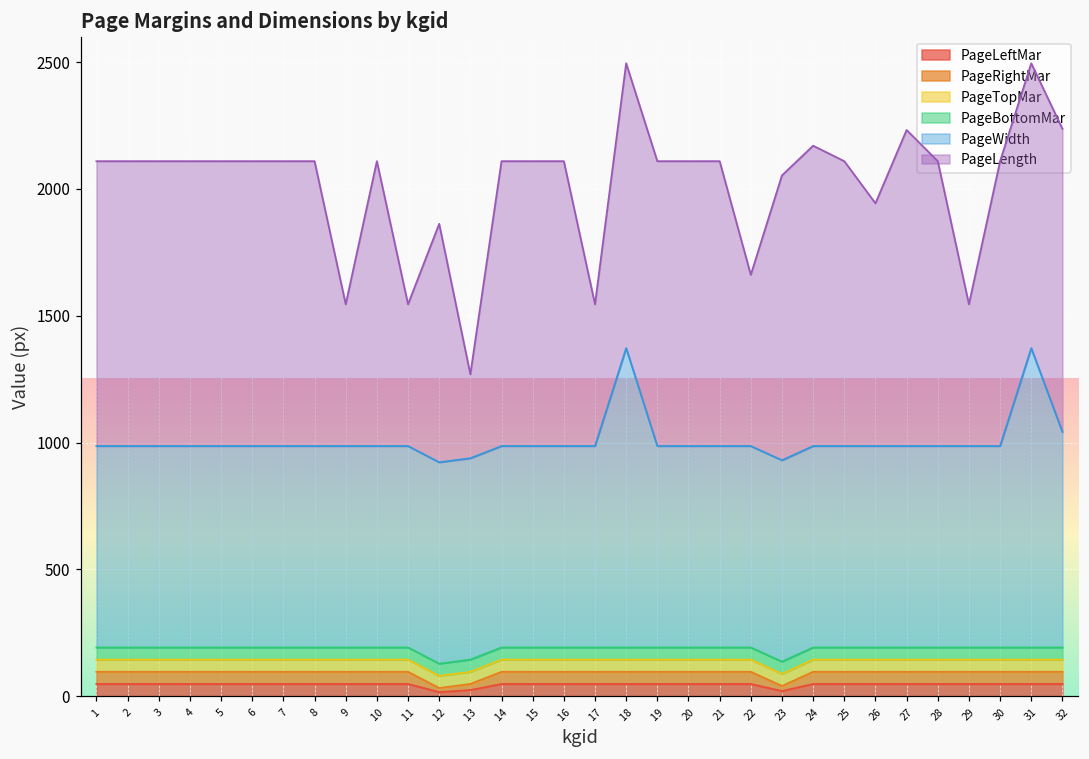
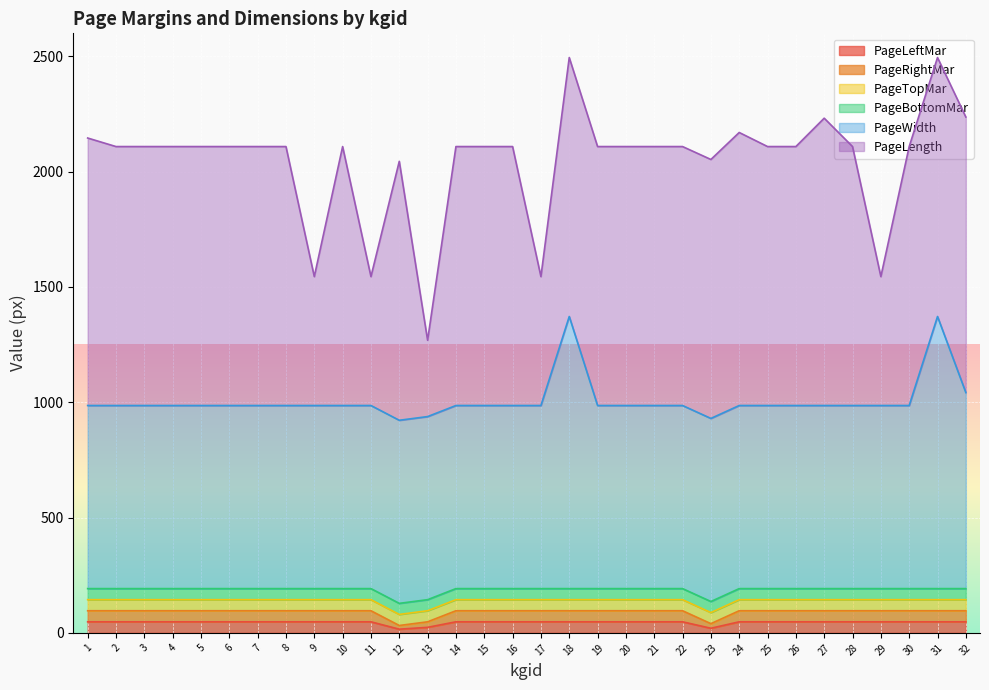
PageLength, 1: 1120 -> 1160
PageLength, 12: 940 -> 1120
PageLength, 22: 680 -> 1120
PageLength, 26: 960 -> 1120
